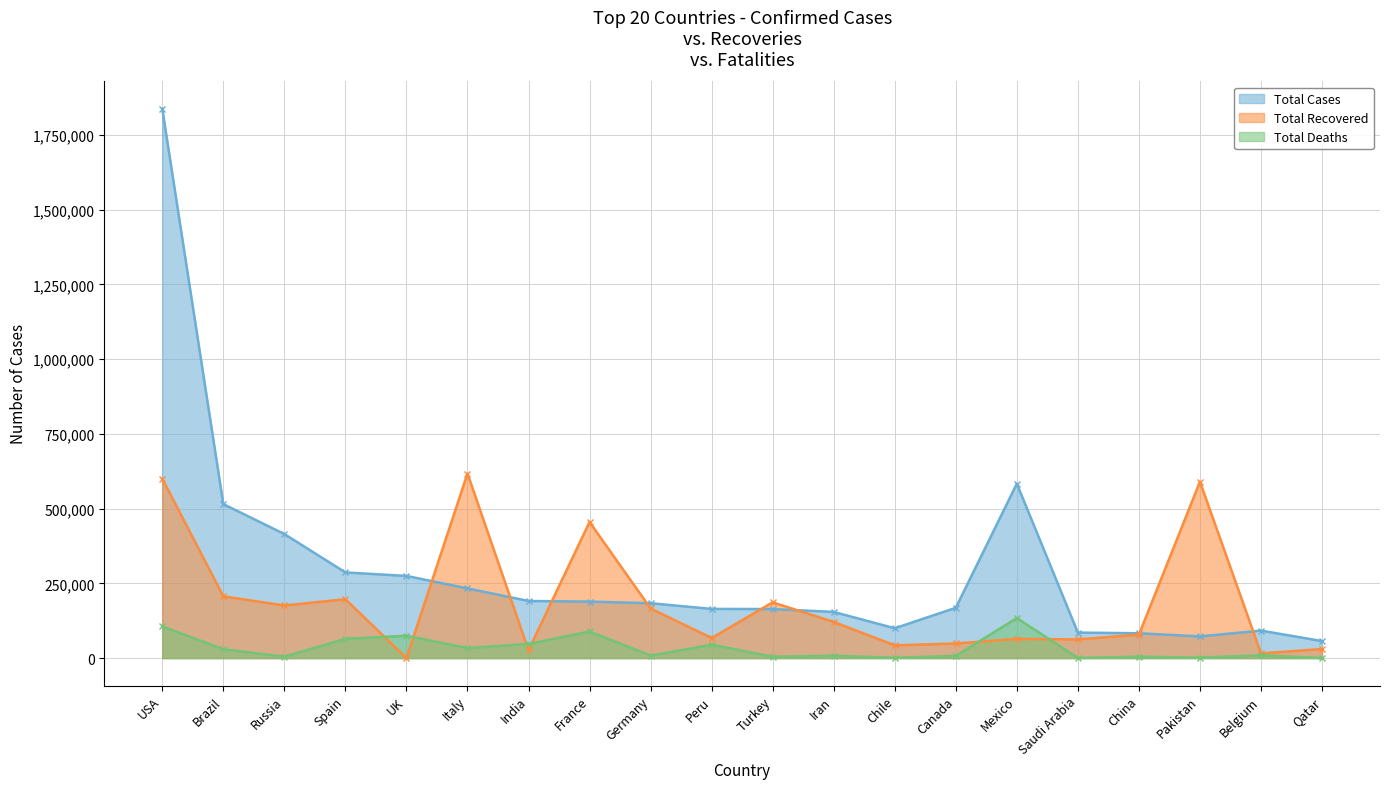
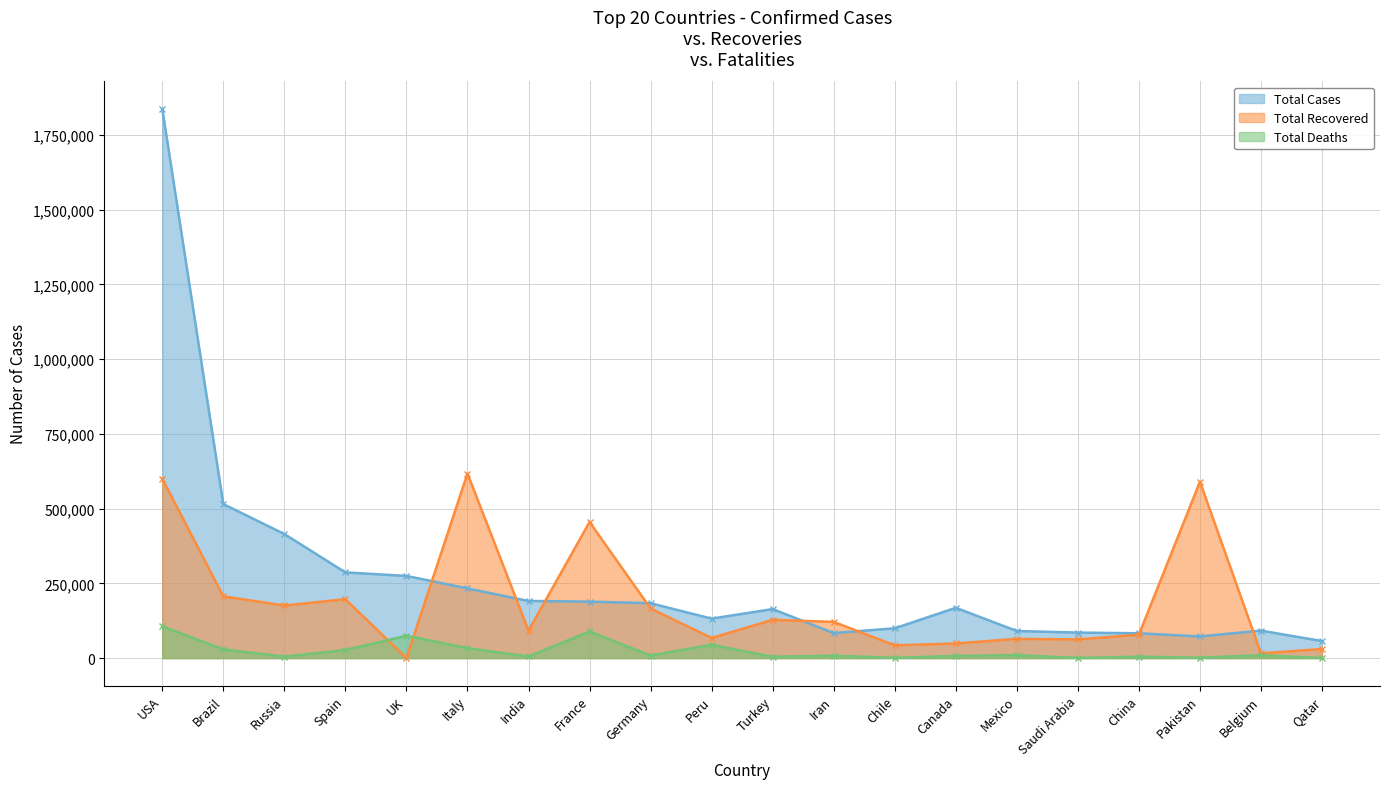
Total Deaths, Spain: 60,000 -> 30,000
Total Recovered, India: 30,000 -> 90,000
Total Deaths, India: 50,000 -> 10,000
Total Cases, Peru: 160,000 -> 130,000
Total Recovered, Turkey: 190,000 -> 130,000
Total Cases, Iran: 150,000 -> 80,000
Total Cases, Mexico: 580,000 -> 90,000
Total Deaths, Mexico: 130,000 -> 10,000
